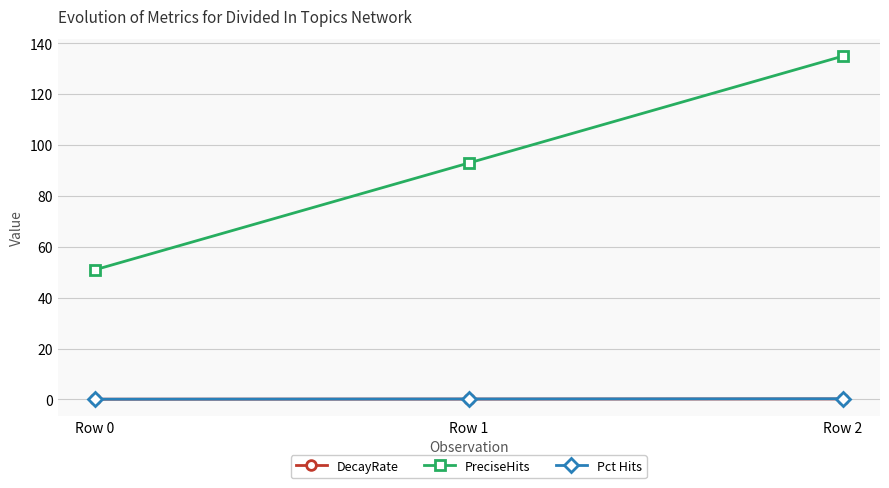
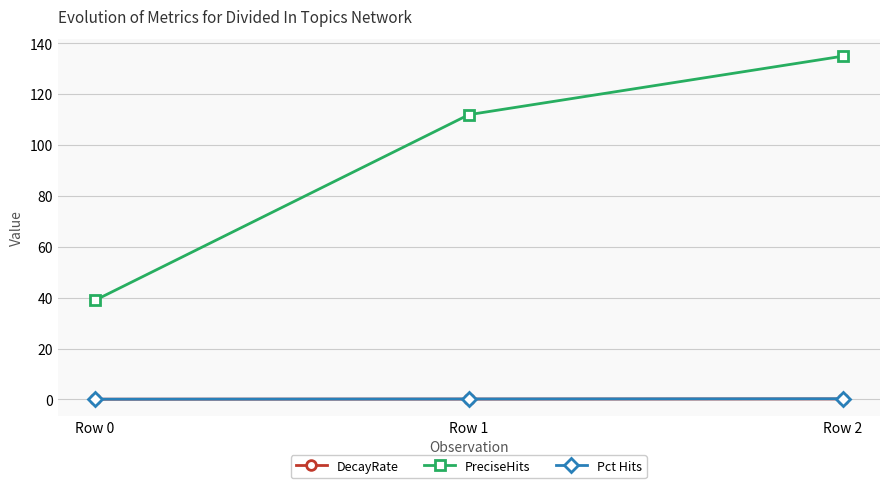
PreciseHits, Row 0: 51 -> 39
PreciseHits, Row 1: 93 -> 112
